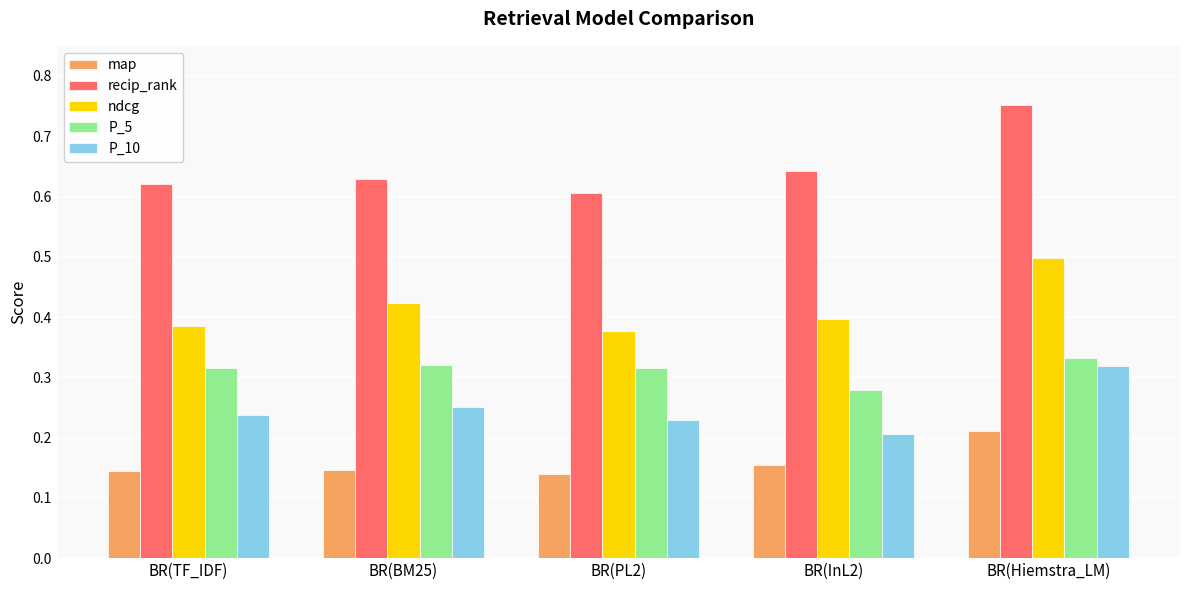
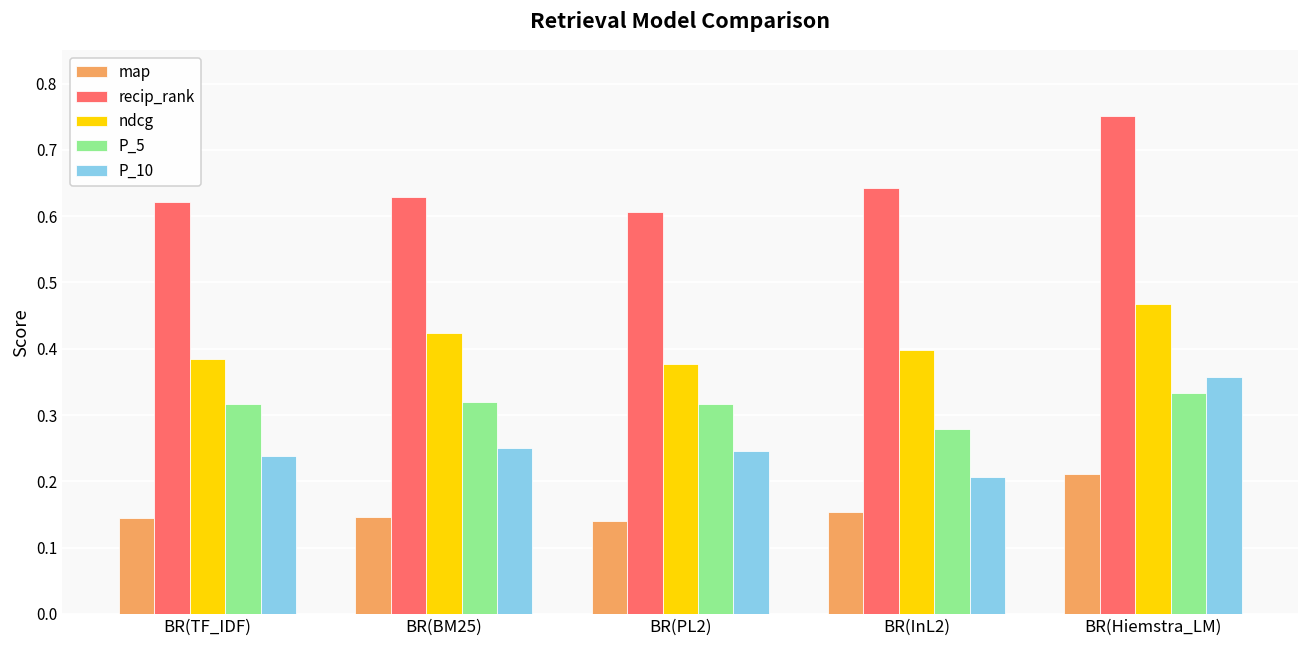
P_10, BR(PL2): 0.23 -> 0.25
ndcg, BR(Hiemstra_LM): 0.50 -> 0.47
P_10, BR(Hiemstra_LM): 0.32 -> 0.36
